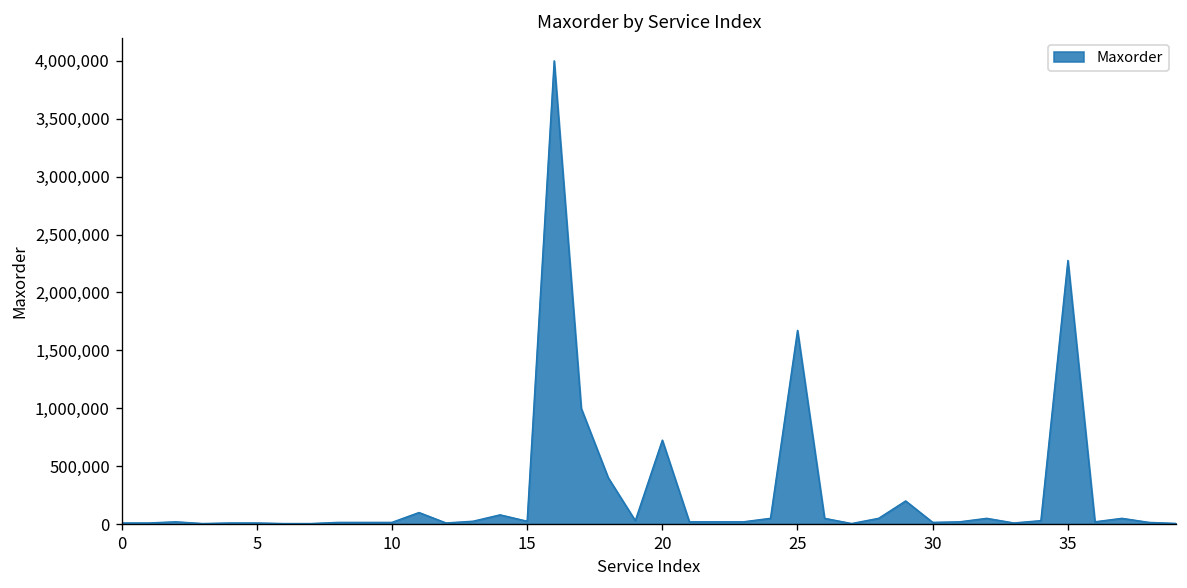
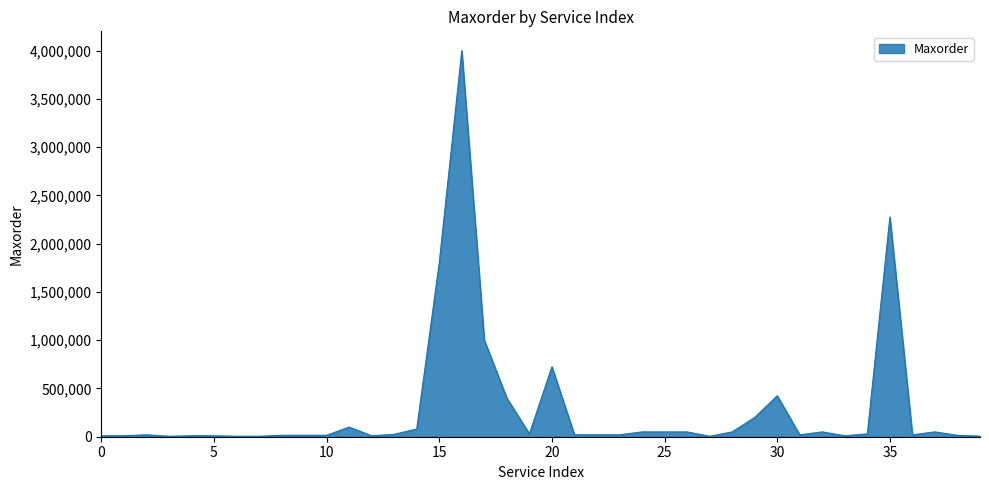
15: 0 -> 1,800,000
25: 1,700,000 -> 100,000
30: 0 -> 400,000
